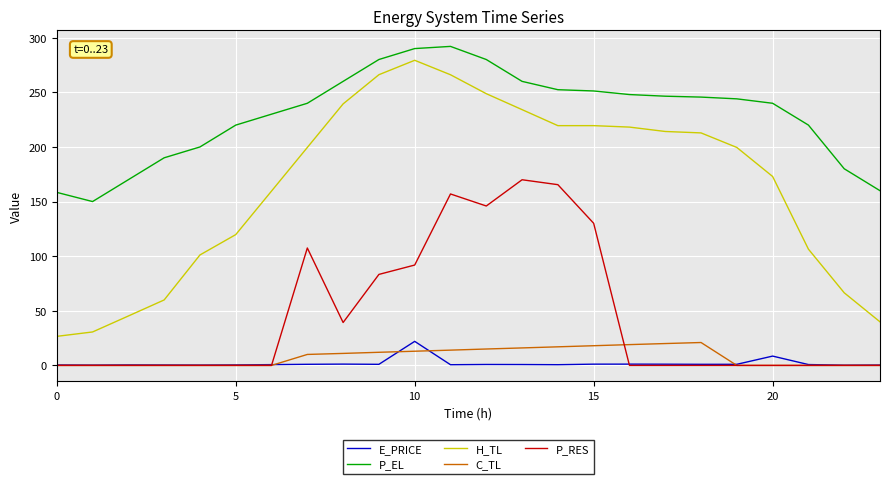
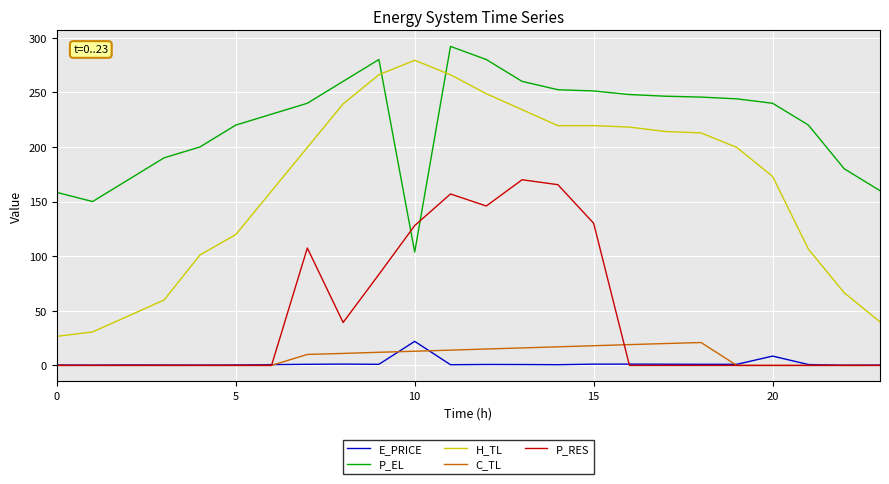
P_EL, 10: 290 -> 104
P_RES, 10: 92 -> 128
